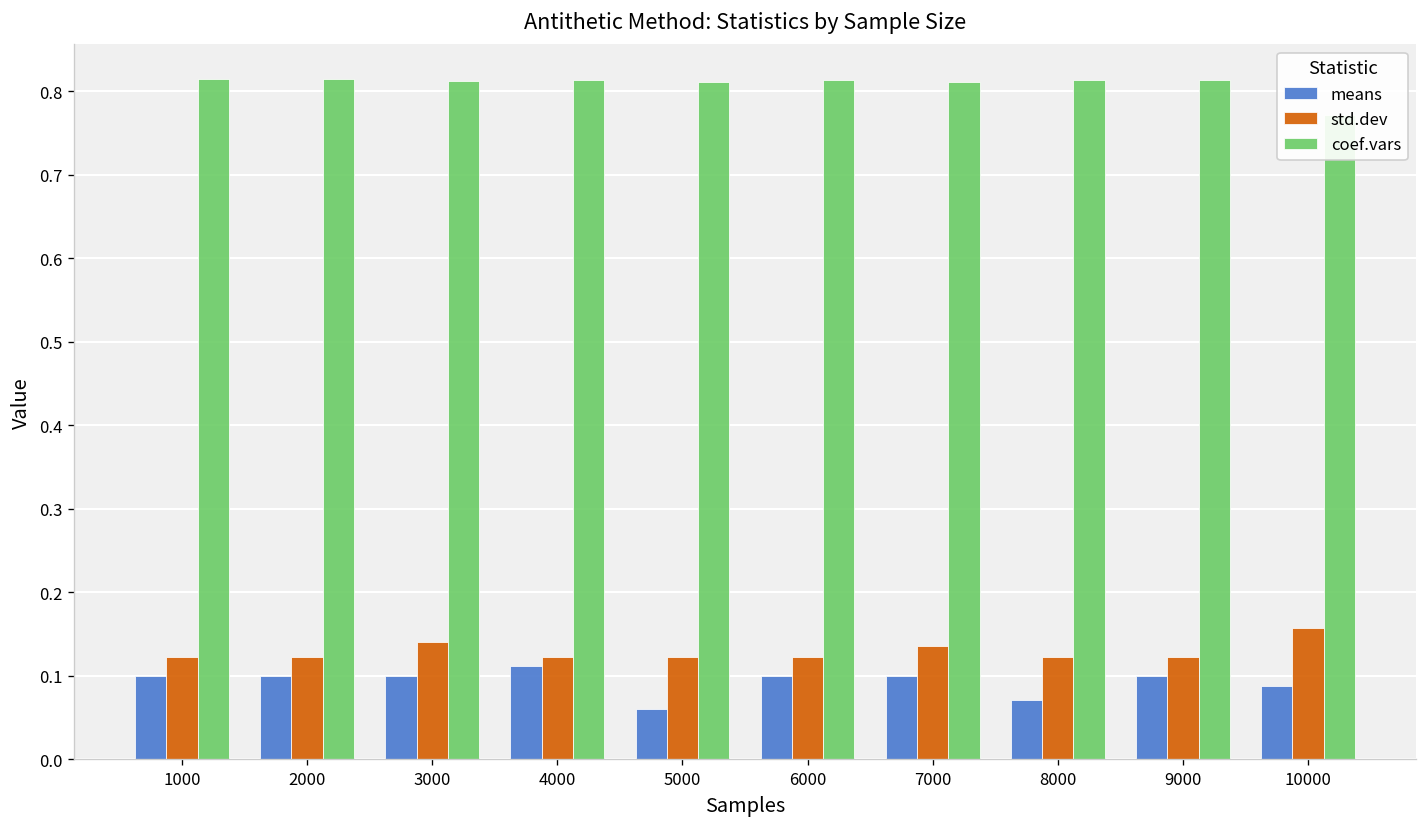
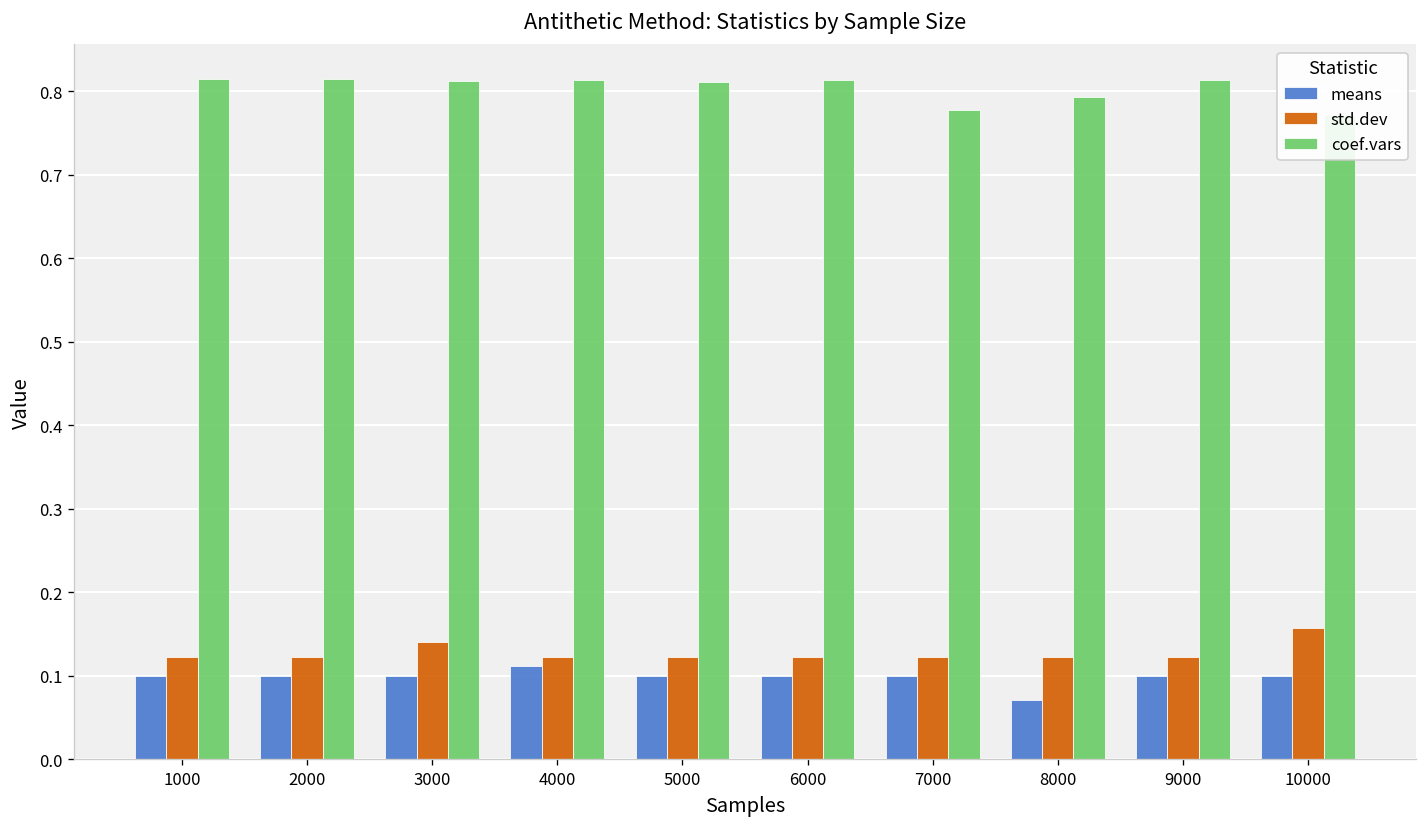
means, 5000: 0.06 -> 0.10
std.dev, 7000: 0.14 -> 0.12
coef.vars, 7000: 0.81 -> 0.78
coef.vars, 8000: 0.81 -> 0.79
means, 10000: 0.09 -> 0.10
